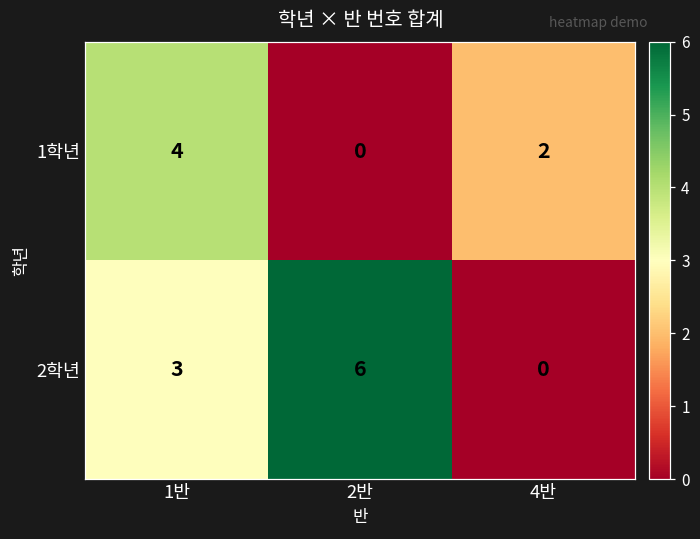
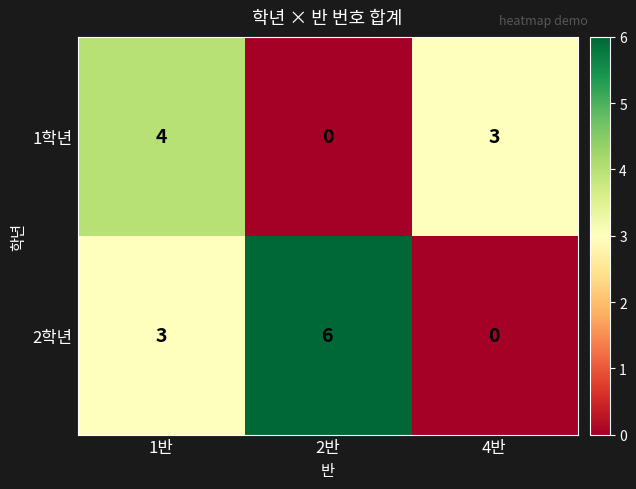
1학년, 4반: 2 -> 3
